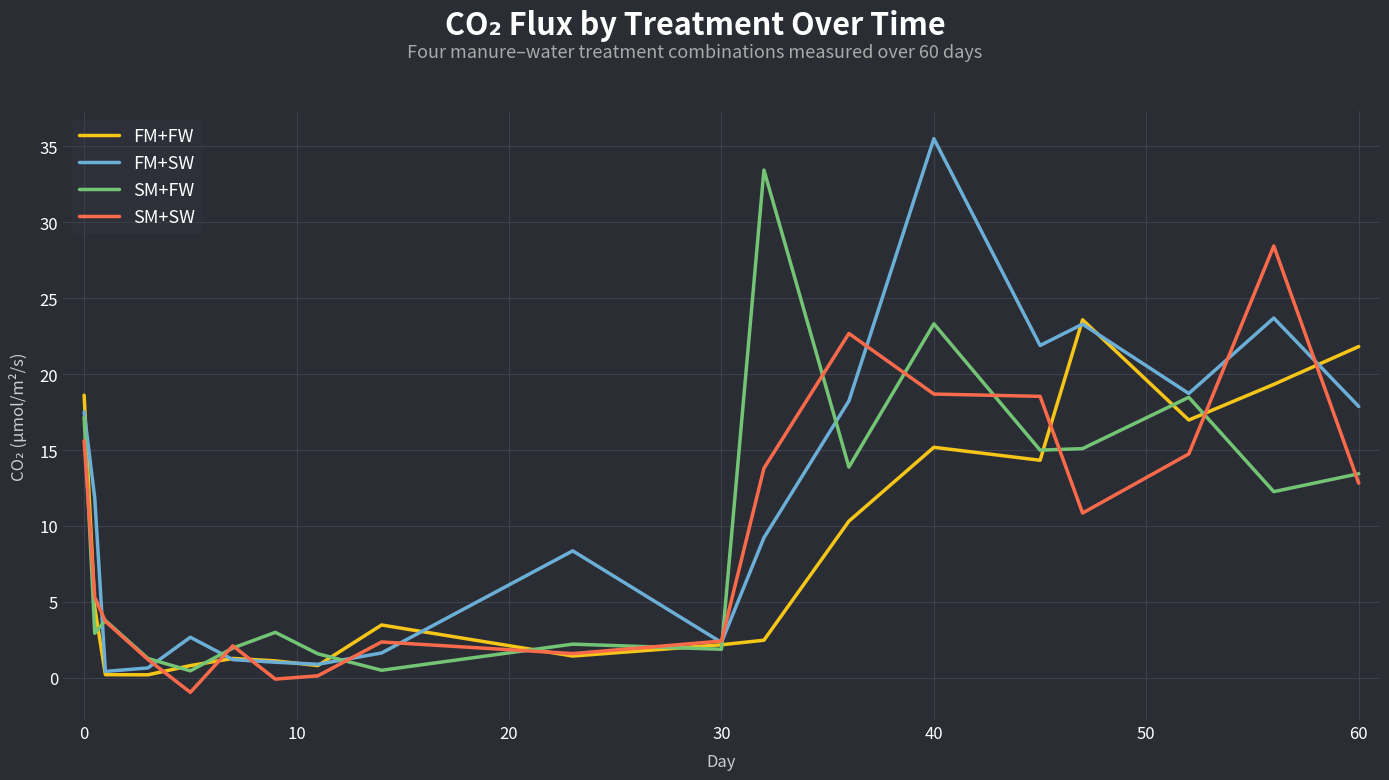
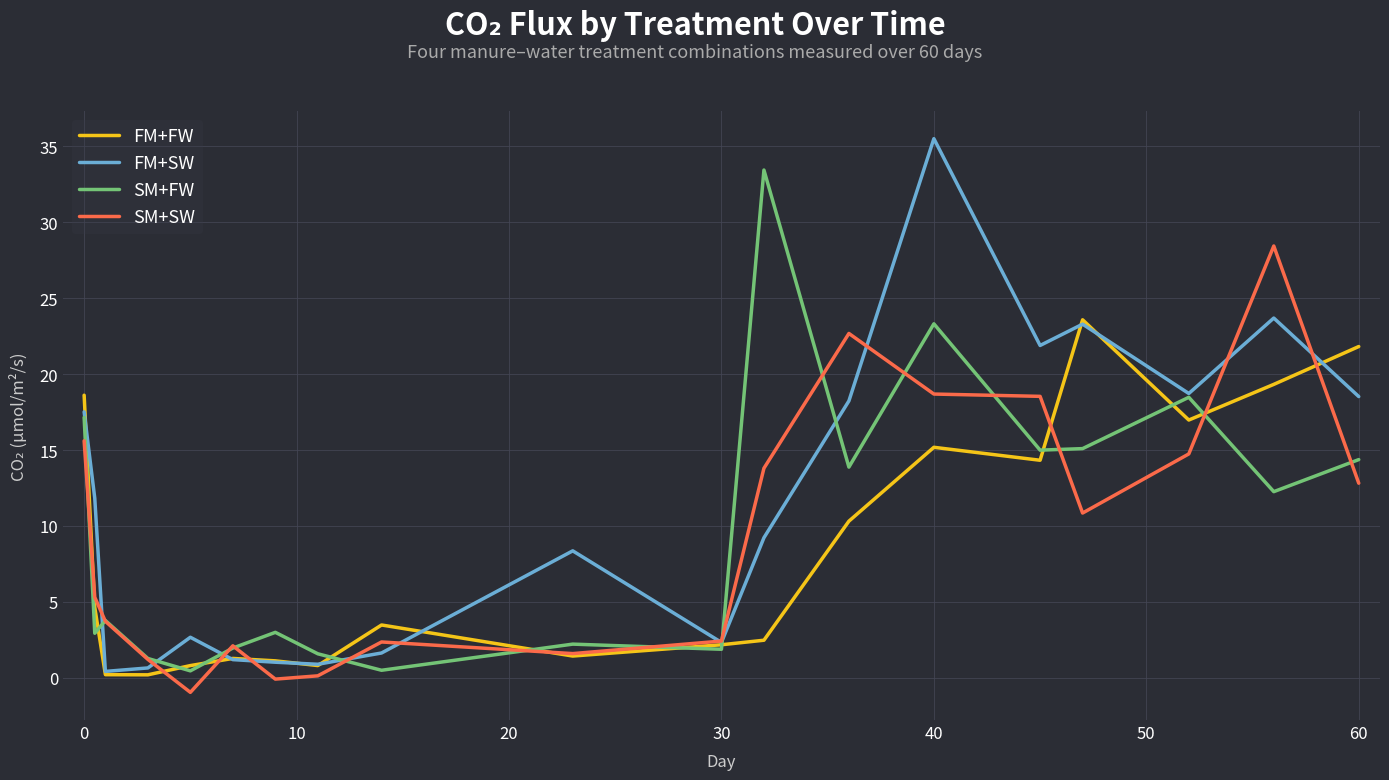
FM+SW, 60: 17.9 -> 18.5
SM+FW, 60: 13.4 -> 14.4
